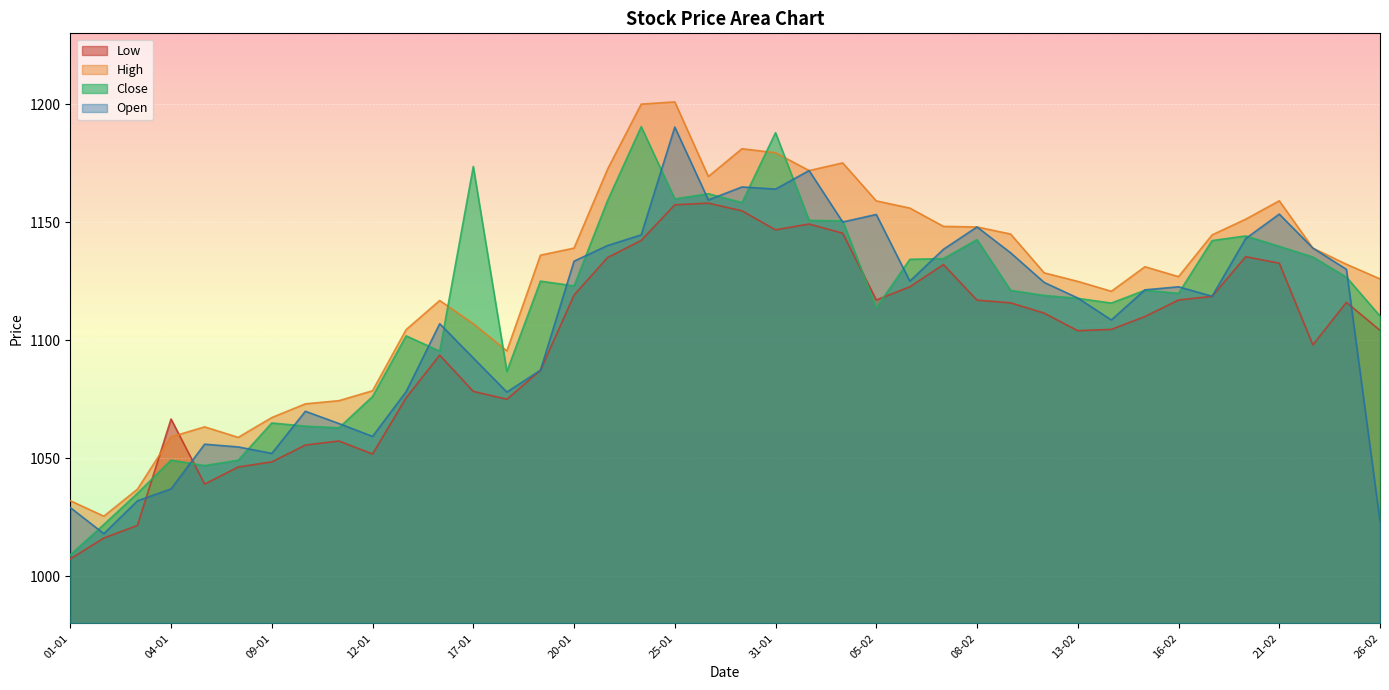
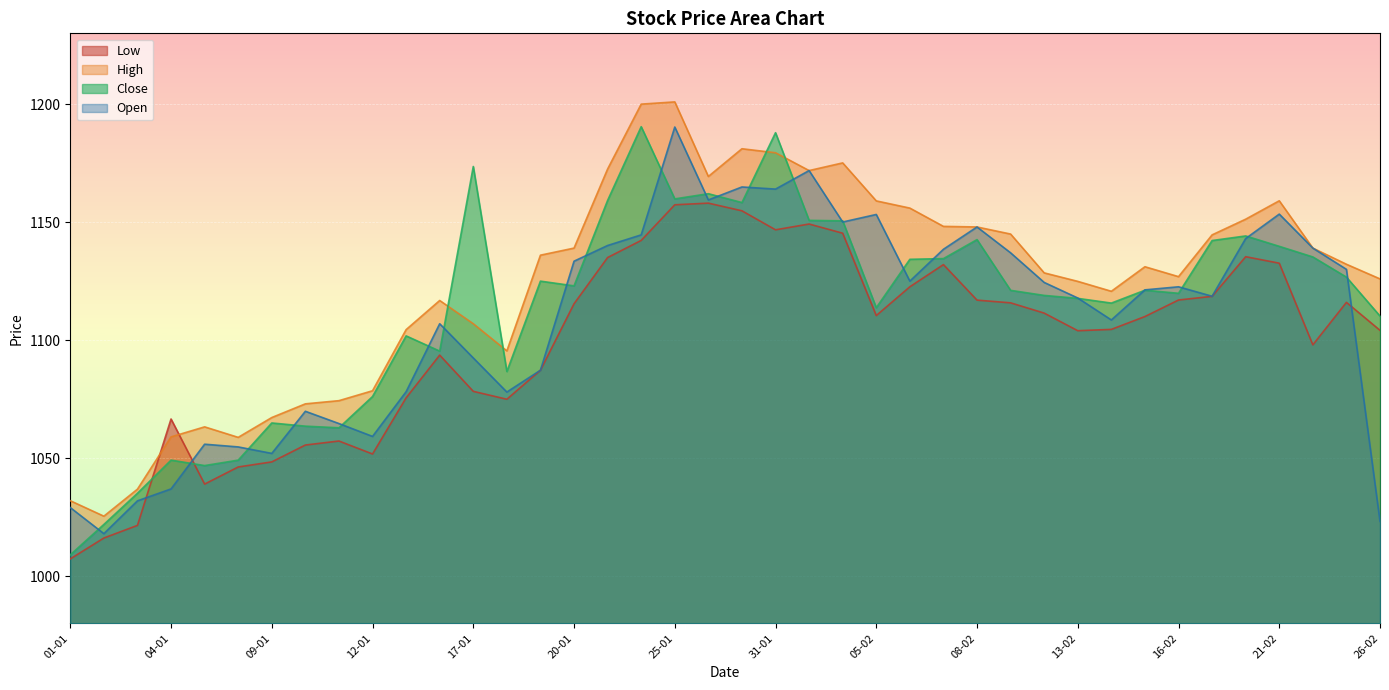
Low, 20-01: 1119 -> 1115
Low, 05-02: 1117 -> 1110
